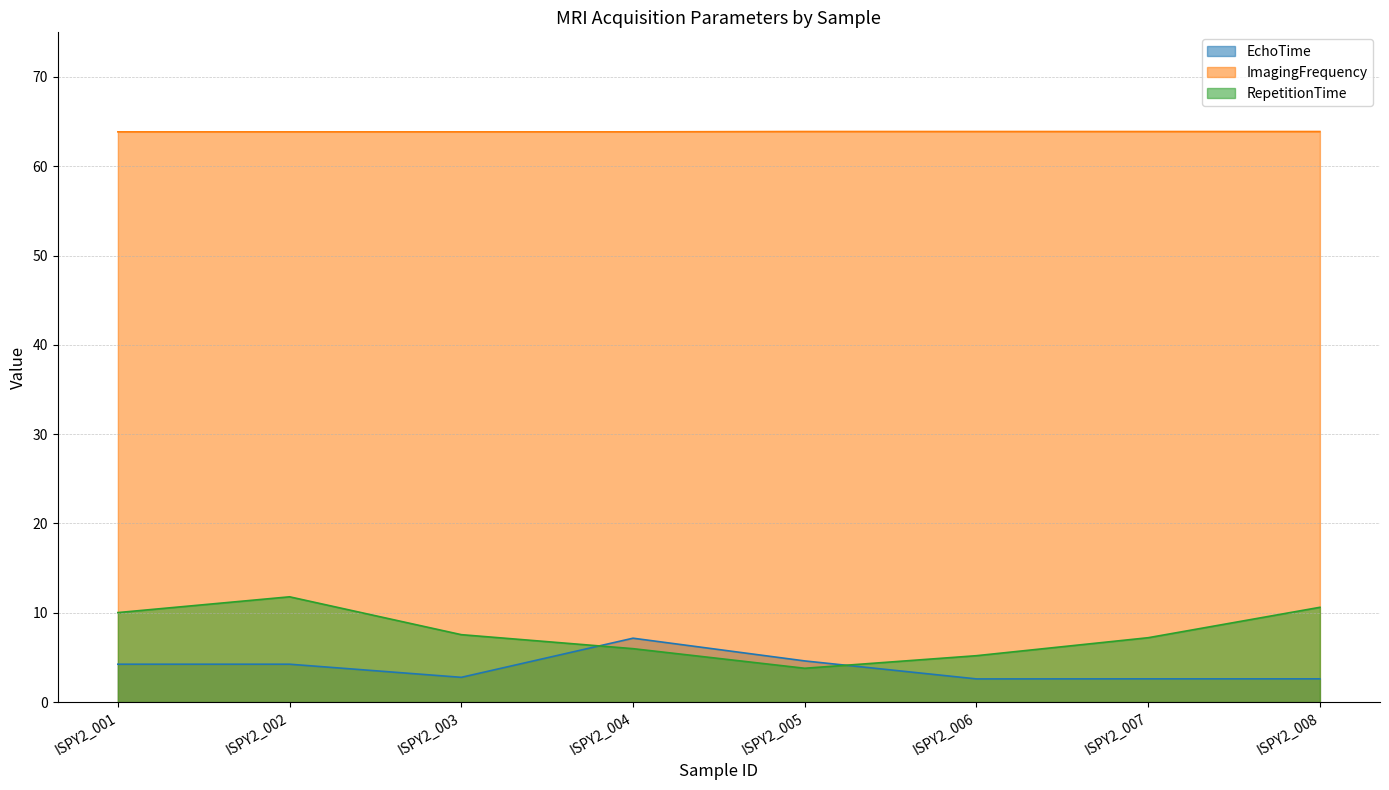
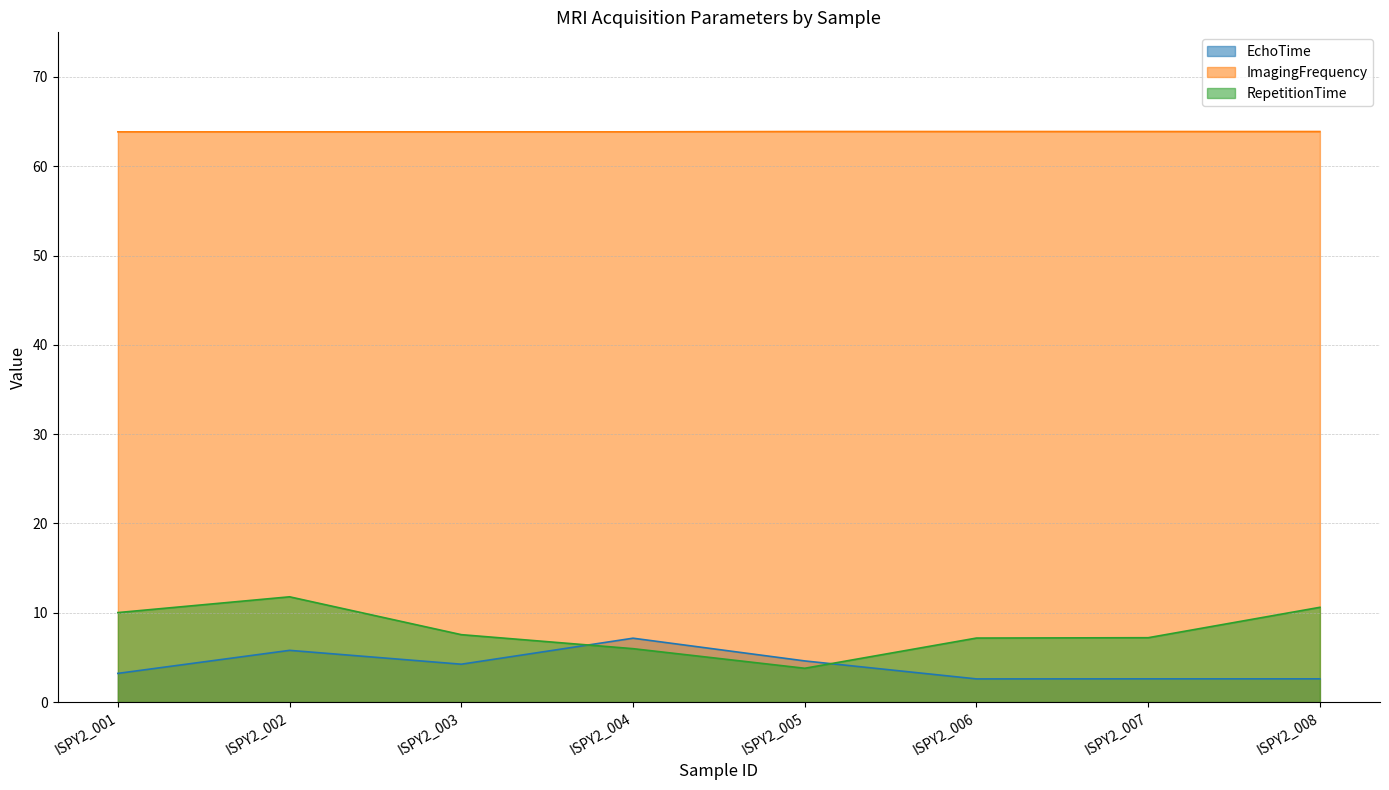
EchoTime, ISPY2_001: 4 -> 3
EchoTime, ISPY2_002: 4 -> 6
EchoTime, ISPY2_003: 3 -> 4
RepetitionTime, ISPY2_006: 5 -> 7
